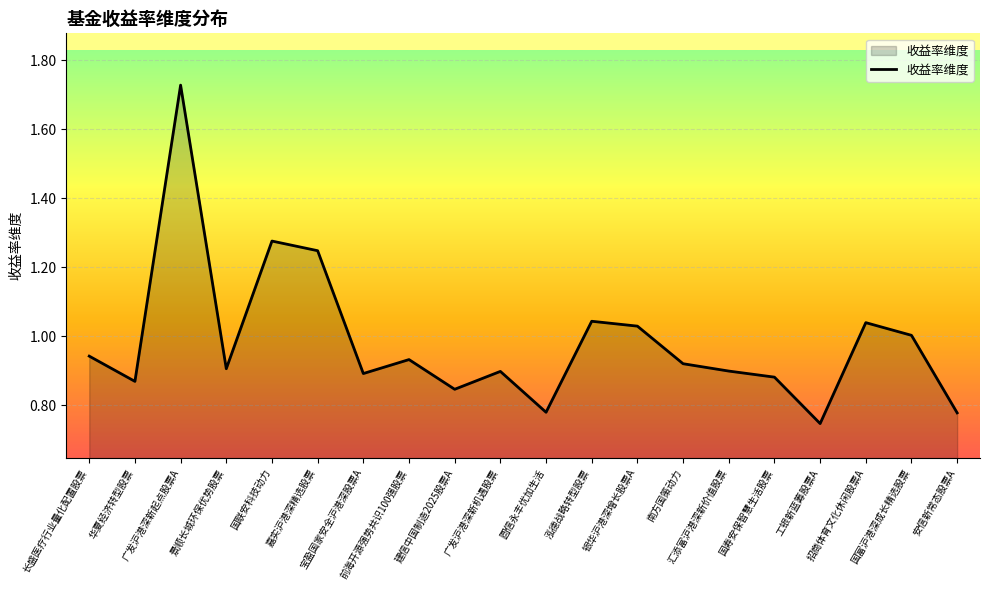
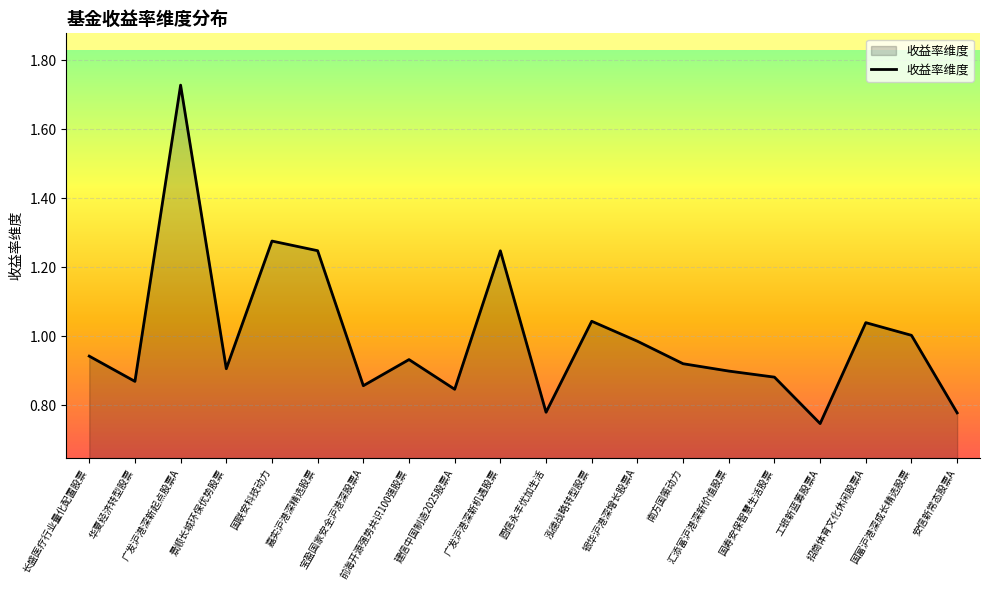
宝盈国家安全沪港深股票A: 0.89 -> 0.86
广发沪港深新机遇股票: 0.90 -> 1.25
银华沪港深增长股票A: 1.03 -> 0.99
